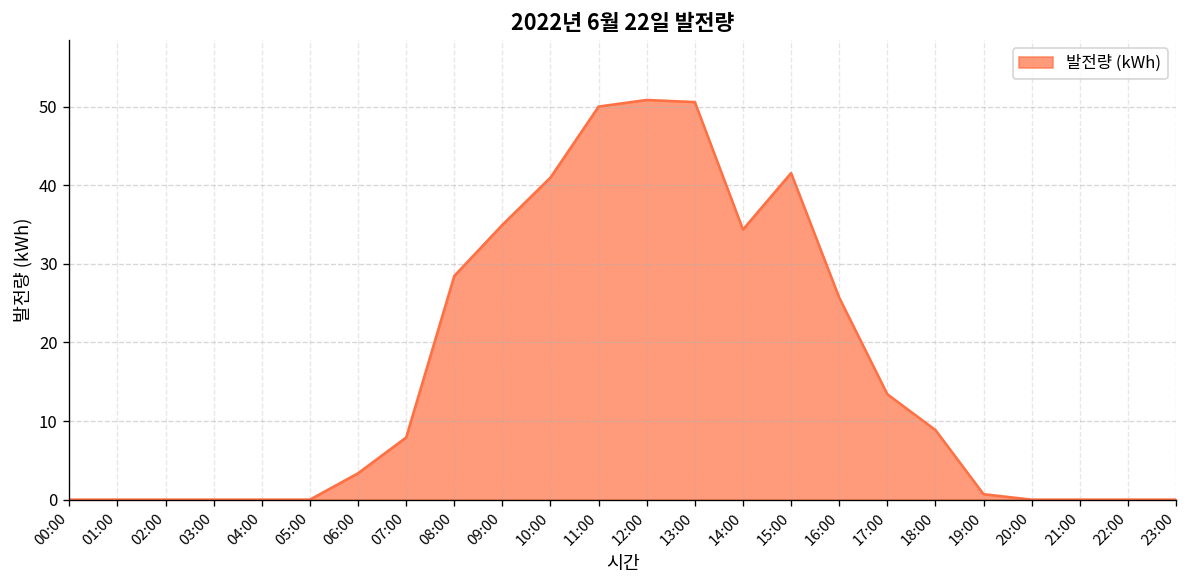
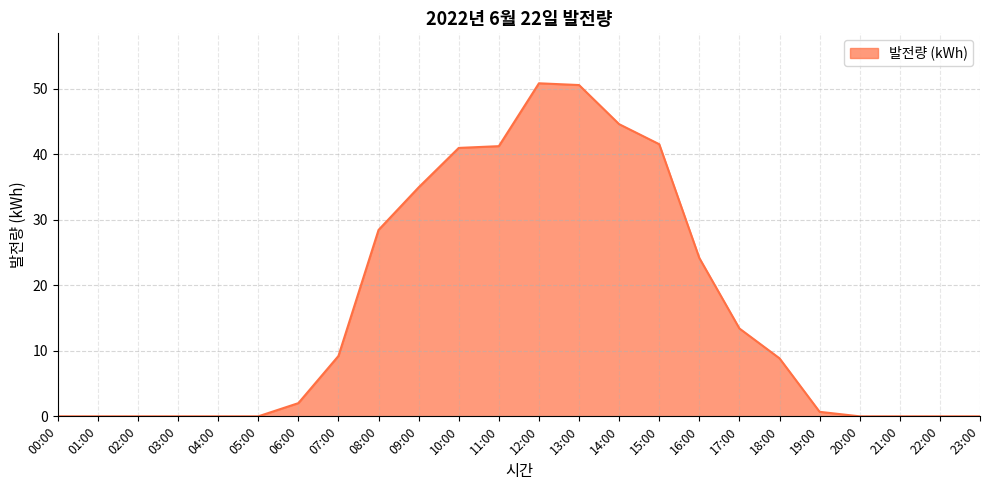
06:00: 3 -> 2
07:00: 8 -> 9
11:00: 50 -> 41
14:00: 34 -> 45
16:00: 26 -> 24
